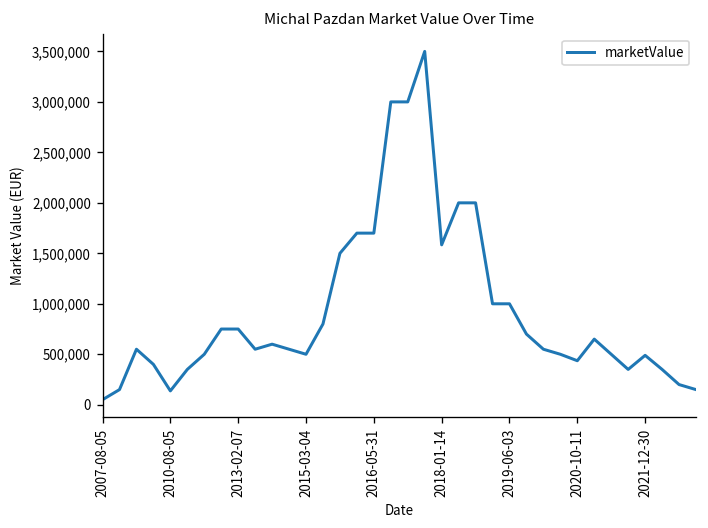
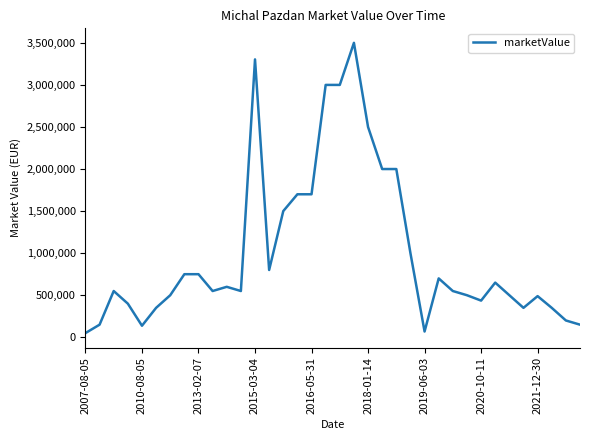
2015-03-04: 500,000 -> 3,300,000
2018-01-14: 1,600,000 -> 2,500,000
2019-06-03: 1,000,000 -> 100,000
